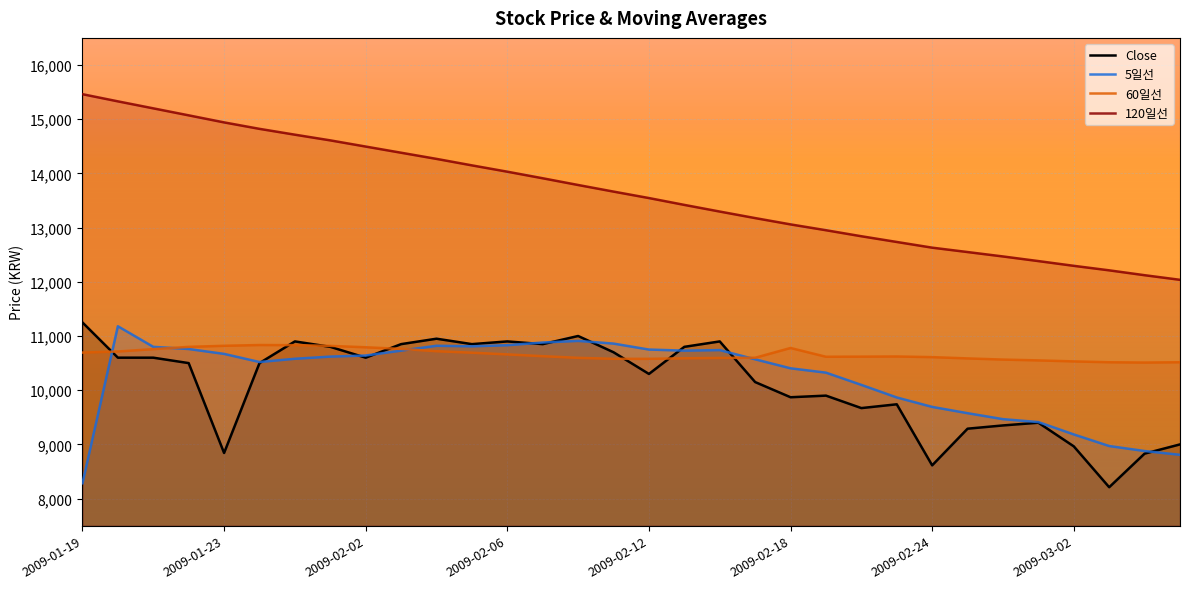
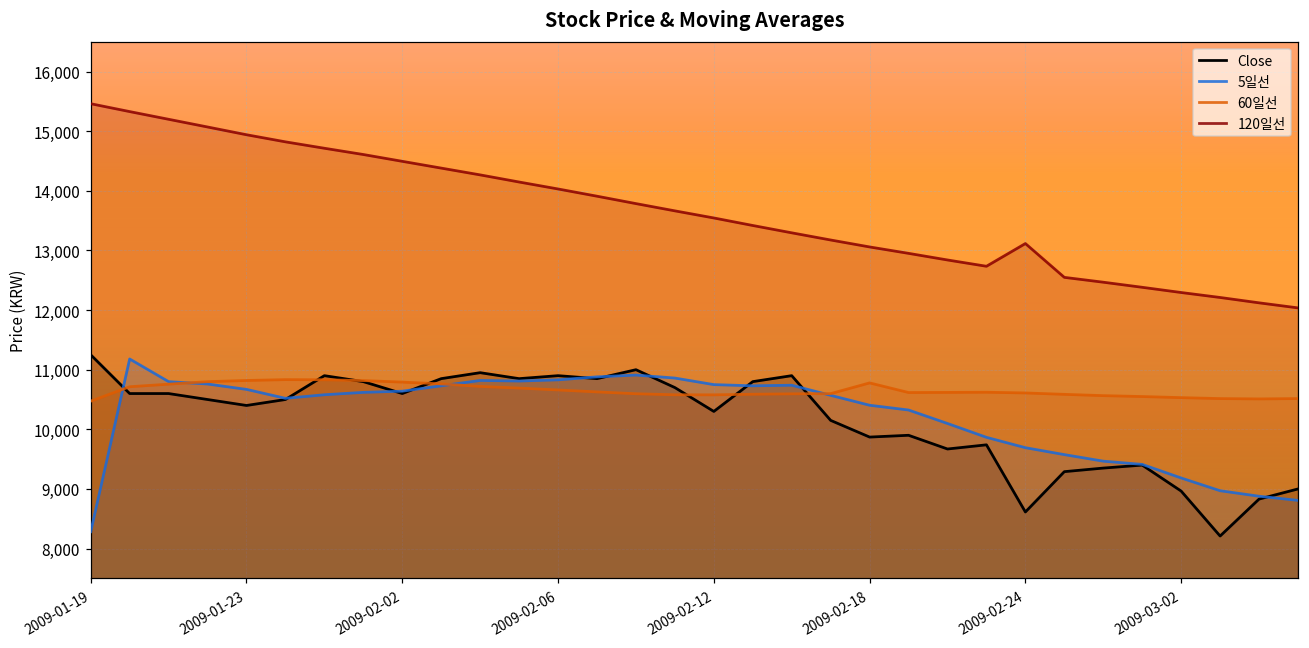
60일선, 2009-01-19: 10,700 -> 10,500
Close, 2009-01-23: 8,800 -> 10,400
120일선, 2009-02-24: 12,600 -> 13,100
